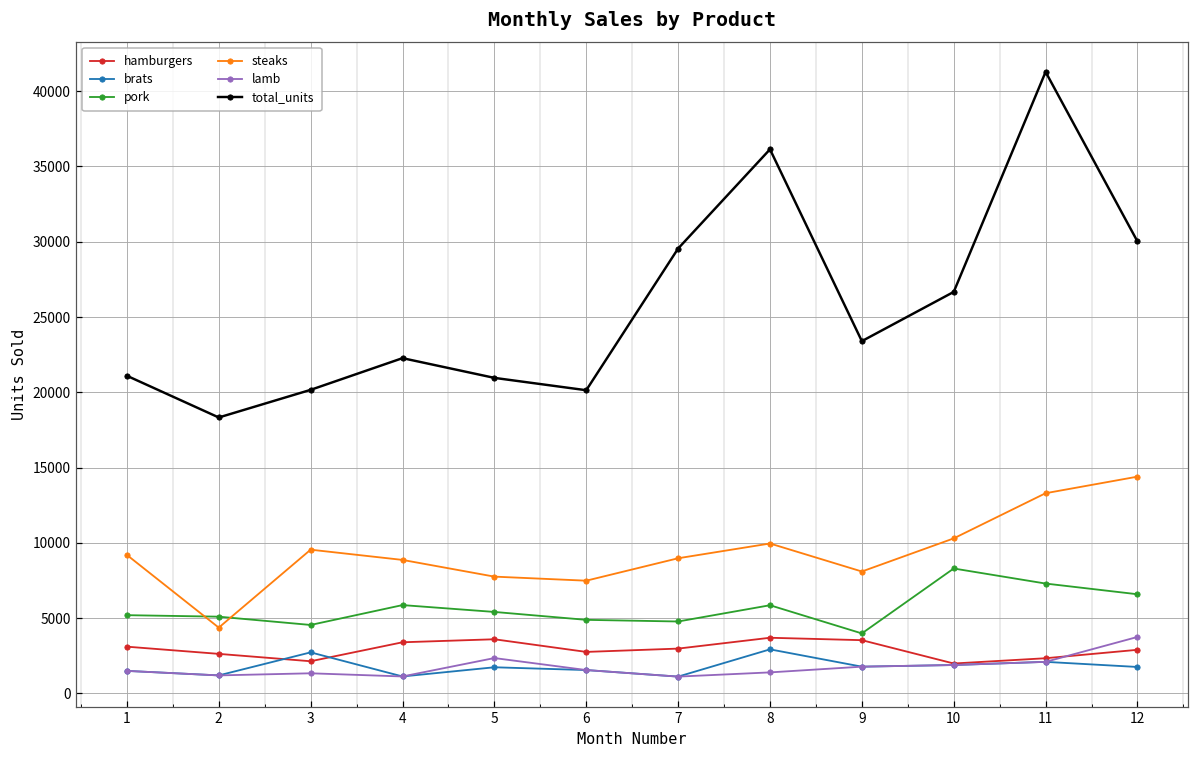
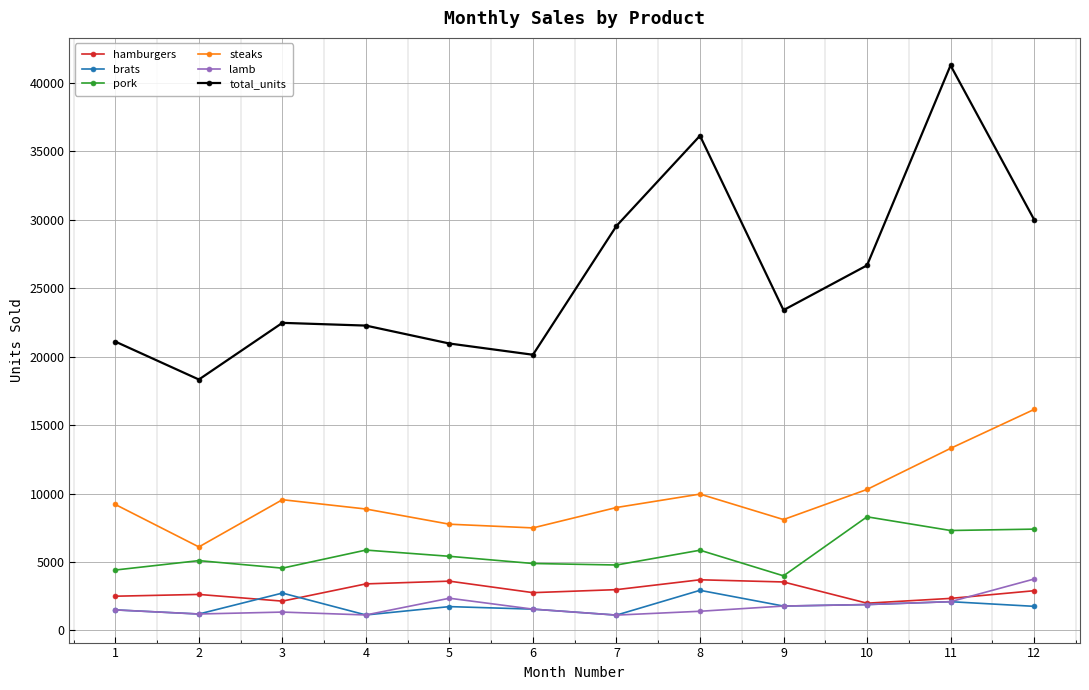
hamburgers, 1: 3100 -> 2500
pork, 1: 5200 -> 4400
steaks, 2: 4400 -> 6100
total_units, 3: 20200 -> 22500
pork, 12: 6600 -> 7400
steaks, 12: 14400 -> 16100
